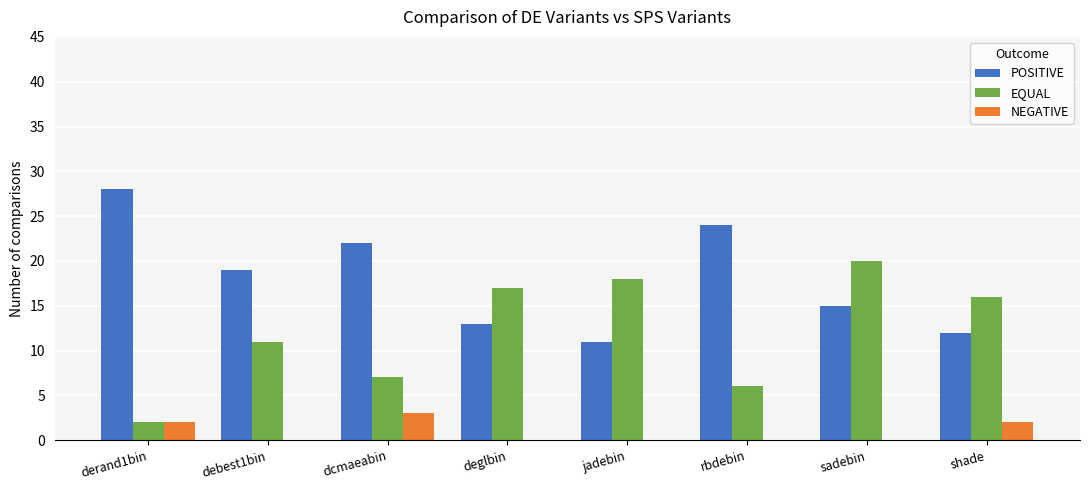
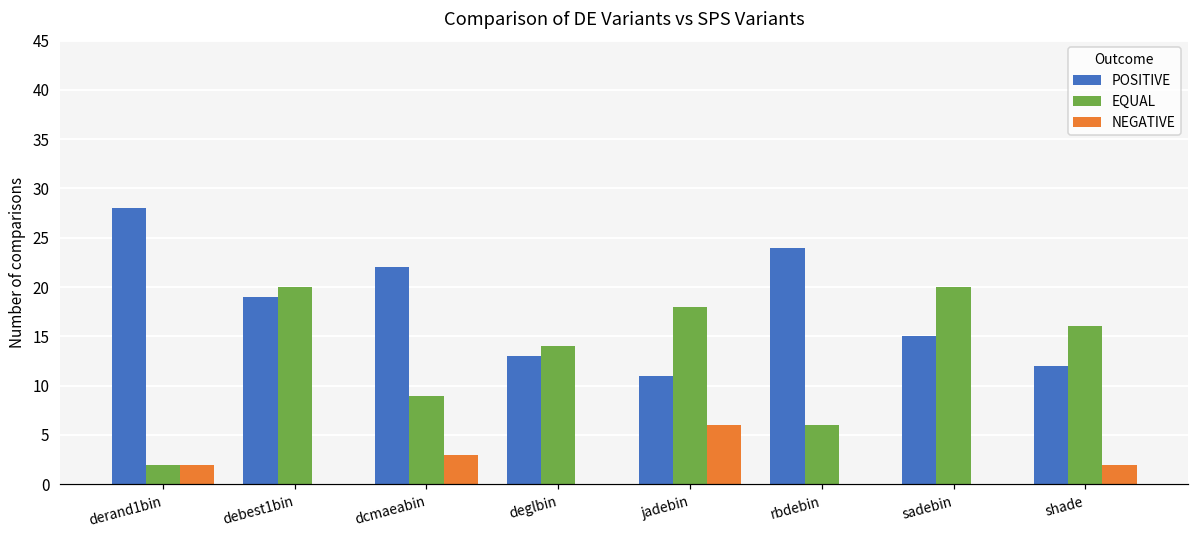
EQUAL, debest1bin: 11 -> 20
EQUAL, dcmaeabin: 7 -> 9
EQUAL, deglbin: 17 -> 14
NEGATIVE, jadebin: 0 -> 6
